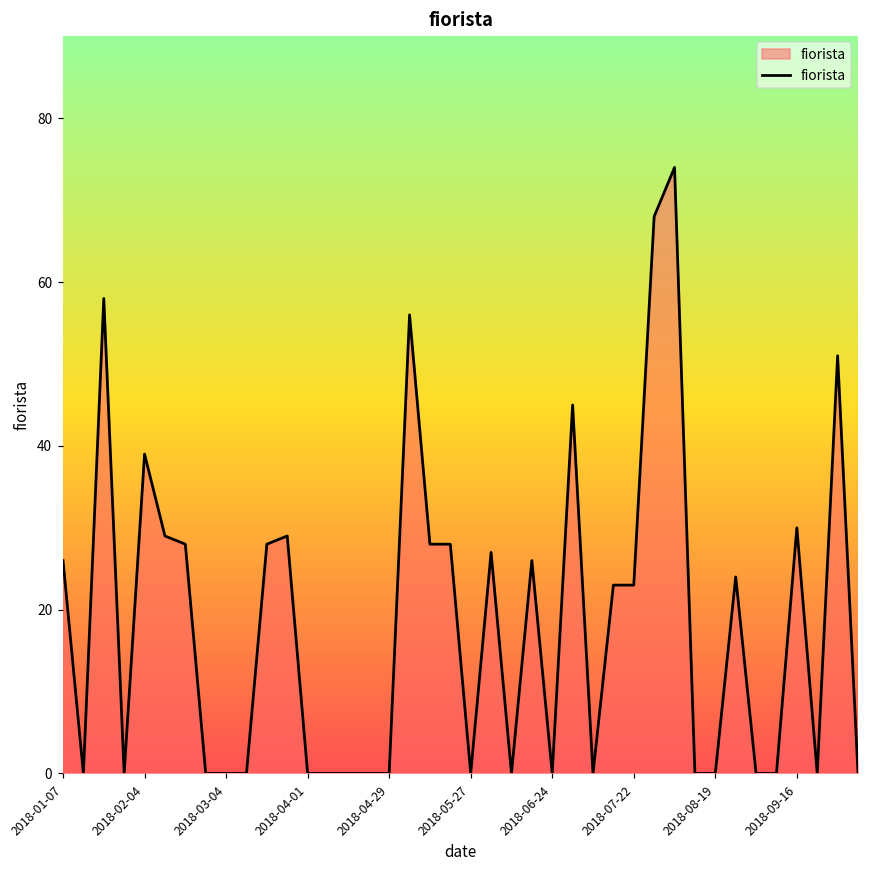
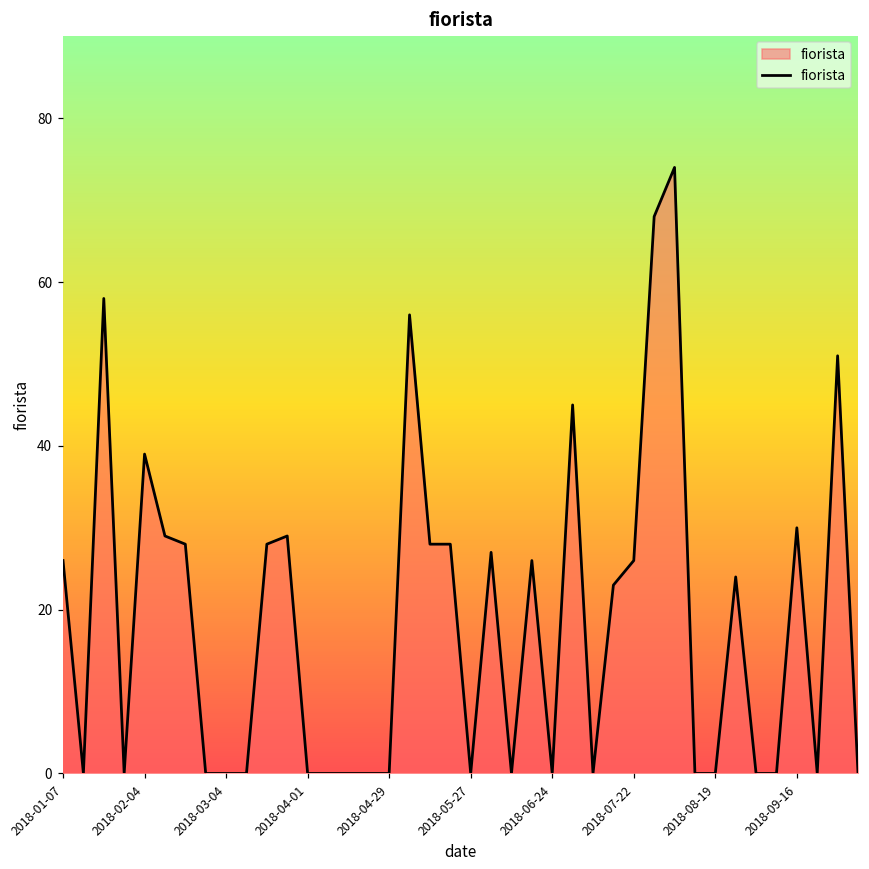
2018-07-22: 23 -> 26
